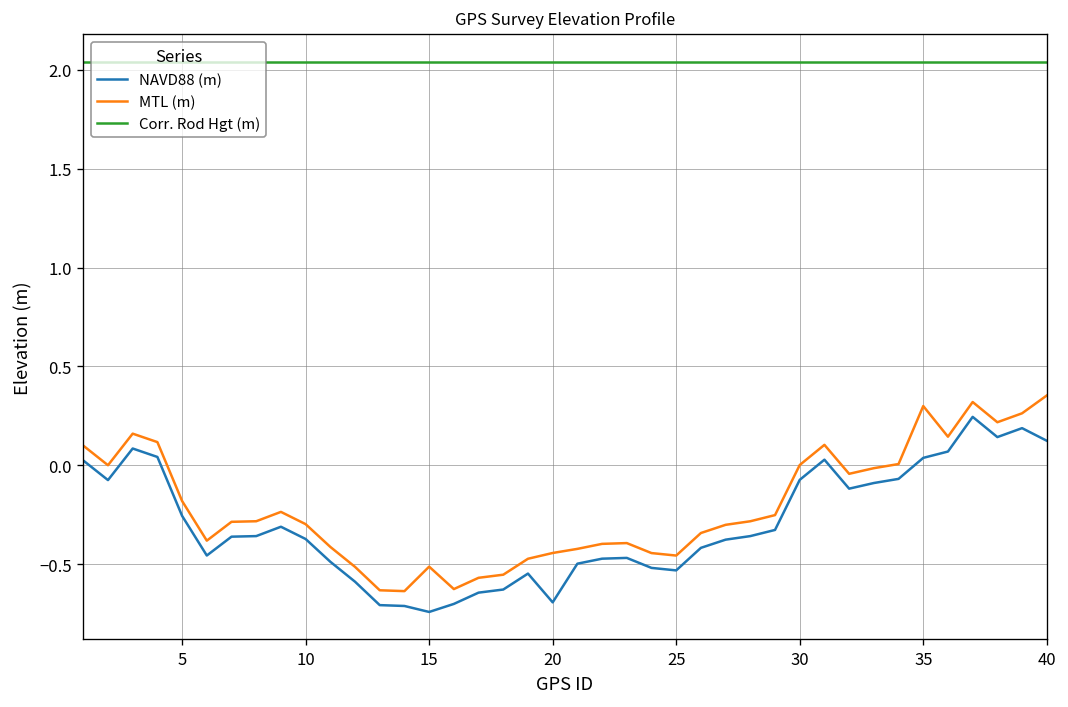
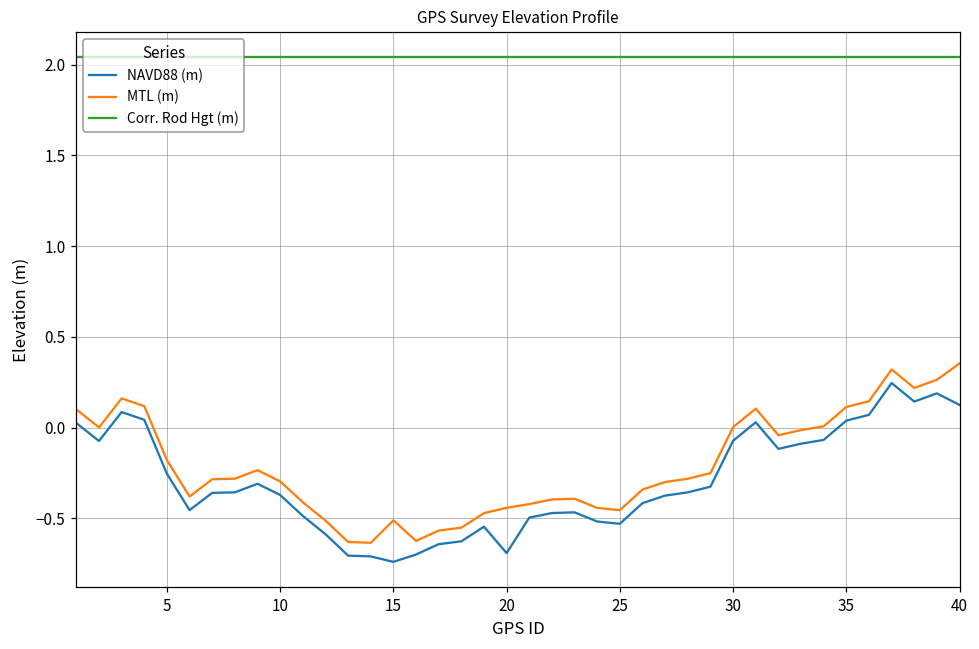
MTL (m), 35: 0.30 -> 0.11
